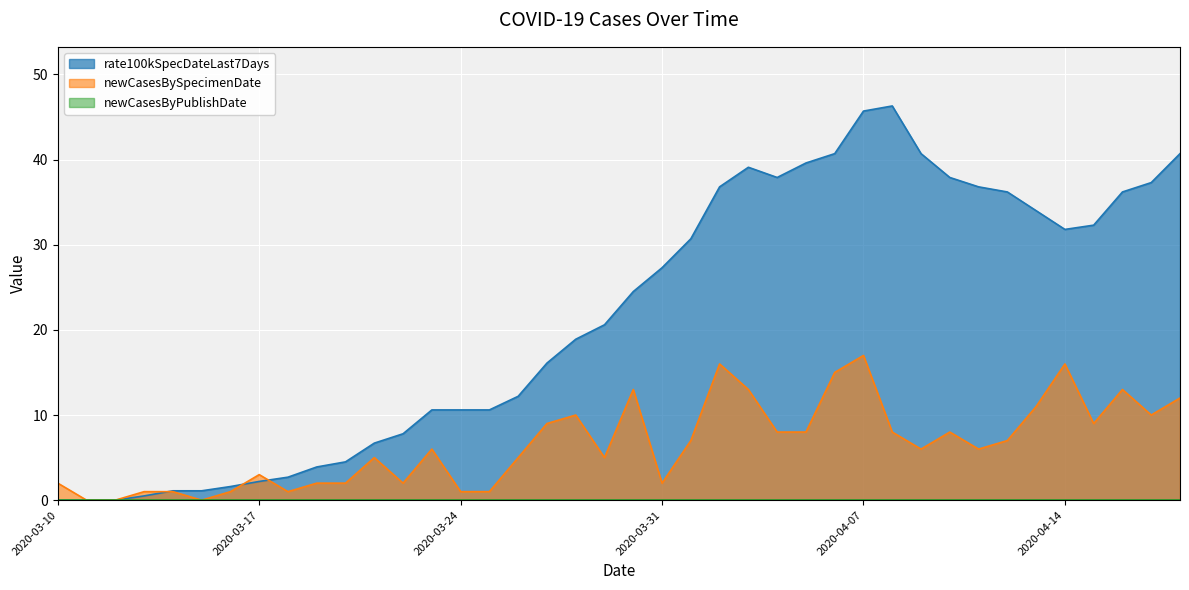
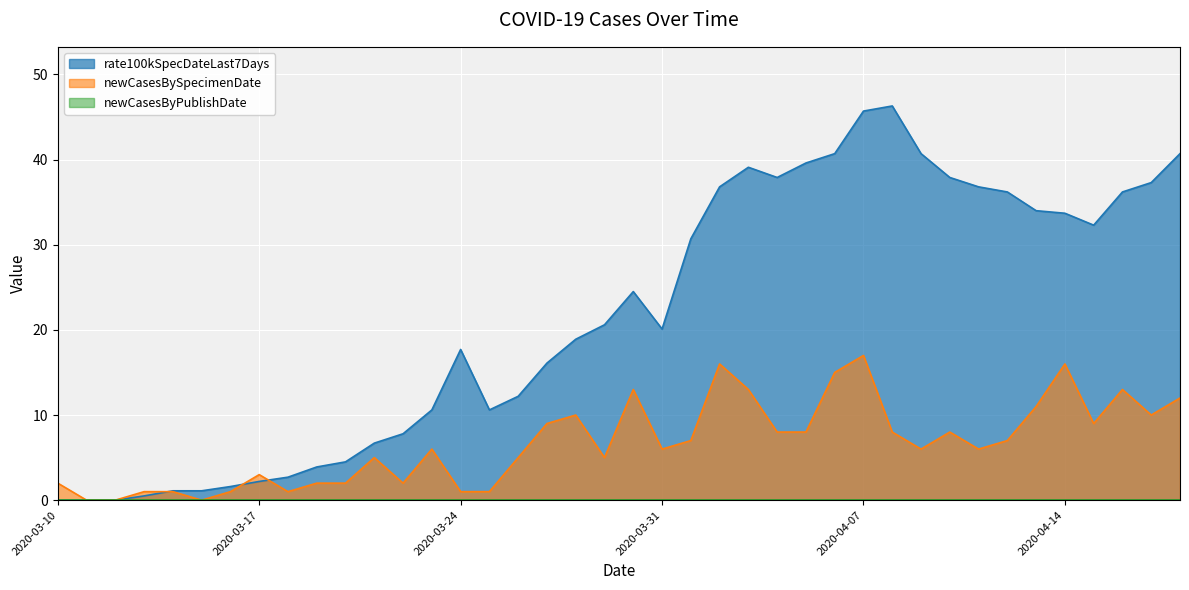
rate100kSpecDateLast7Days, 2020-03-24: 11 -> 18
rate100kSpecDateLast7Days, 2020-03-31: 27 -> 20
newCasesBySpecimenDate, 2020-03-31: 2 -> 6
rate100kSpecDateLast7Days, 2020-04-14: 32 -> 34
